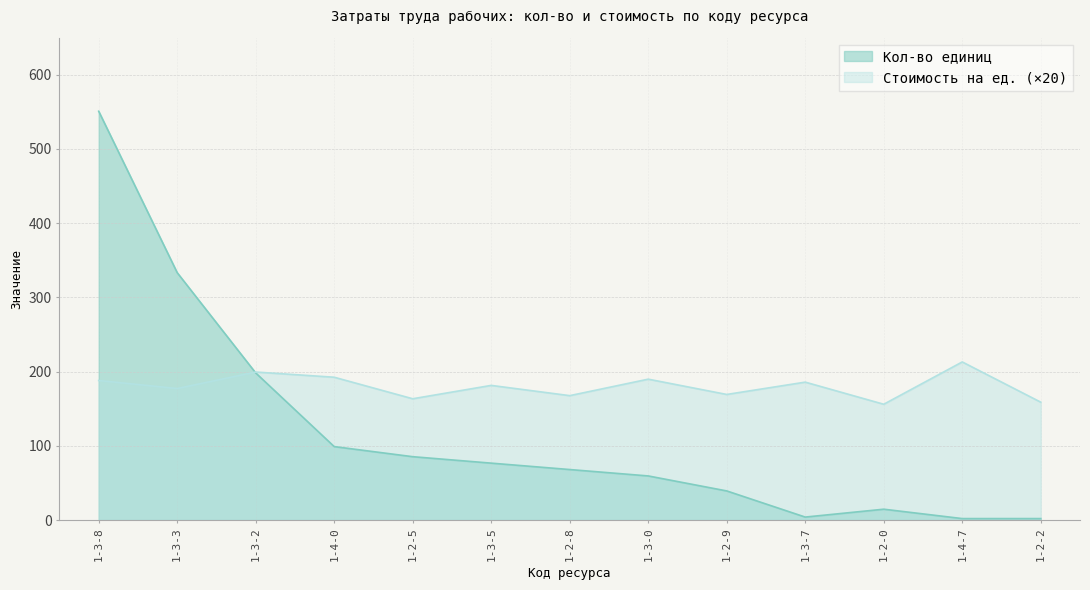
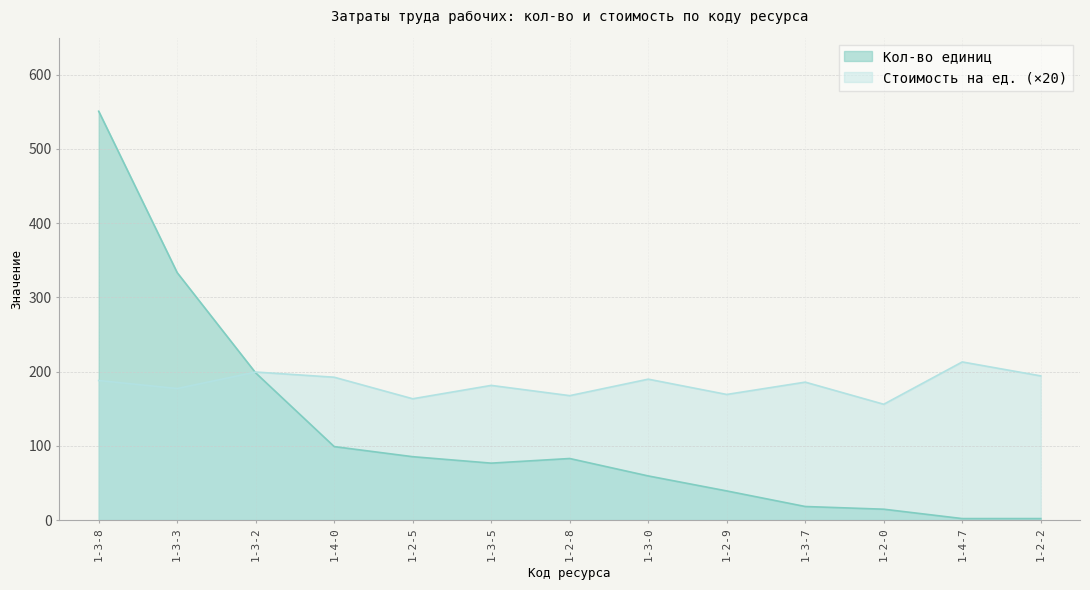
Кол-во единиц, 1-2-8: 70 -> 80
Кол-во единиц, 1-3-7: 0 -> 20
Стоимость на ед. (×20), 1-2-2: 160 -> 190
